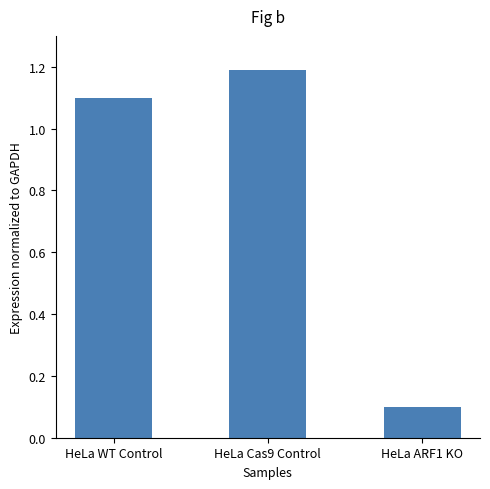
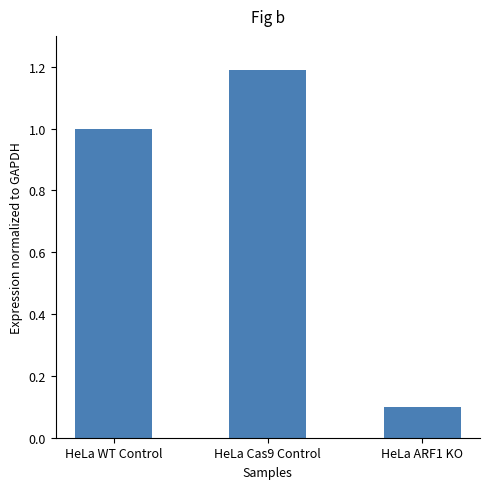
HeLa WT Control: 1.1 -> 1.0
